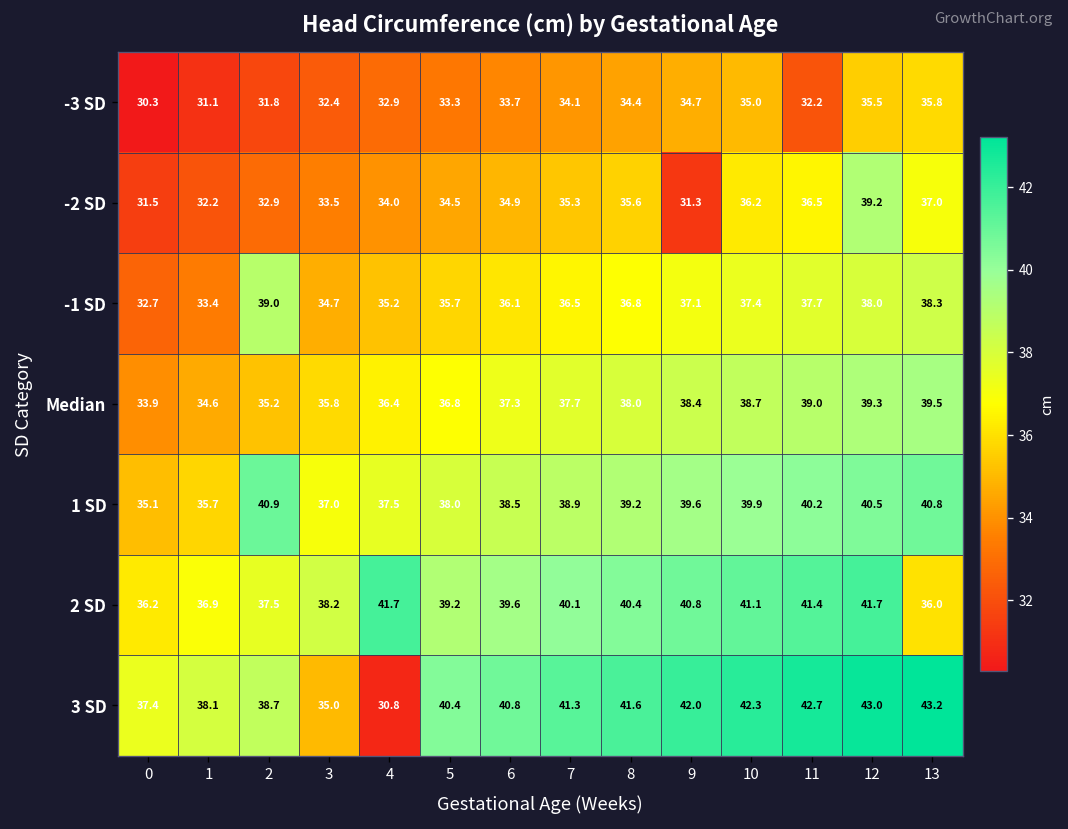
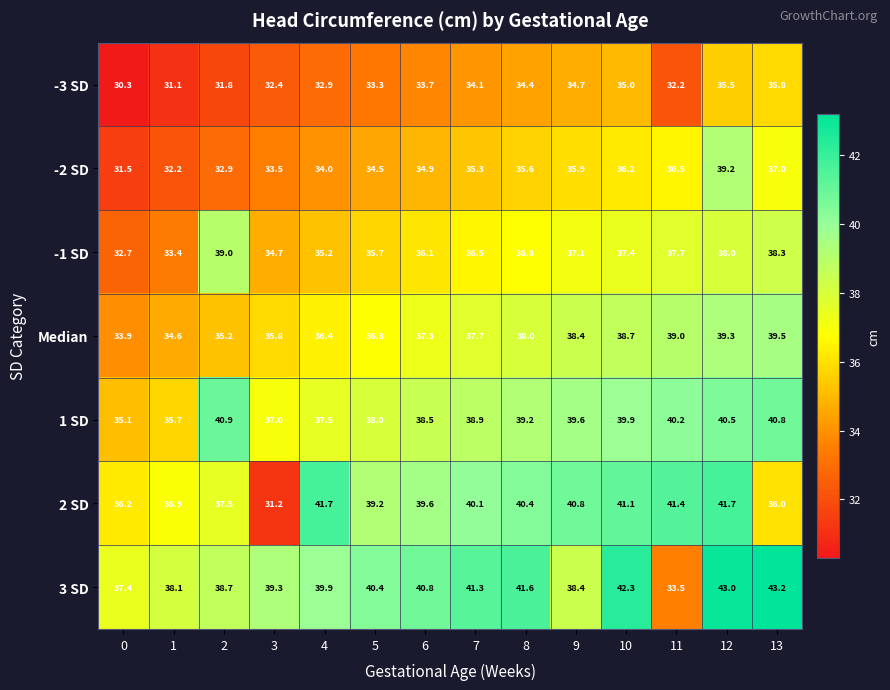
-2 SD, 9: 31.3 -> 35.9
2 SD, 3: 38.2 -> 31.2
3 SD, 3: 35.0 -> 39.3
3 SD, 4: 30.8 -> 39.9
3 SD, 9: 42.0 -> 38.4
3 SD, 11: 42.7 -> 33.5
